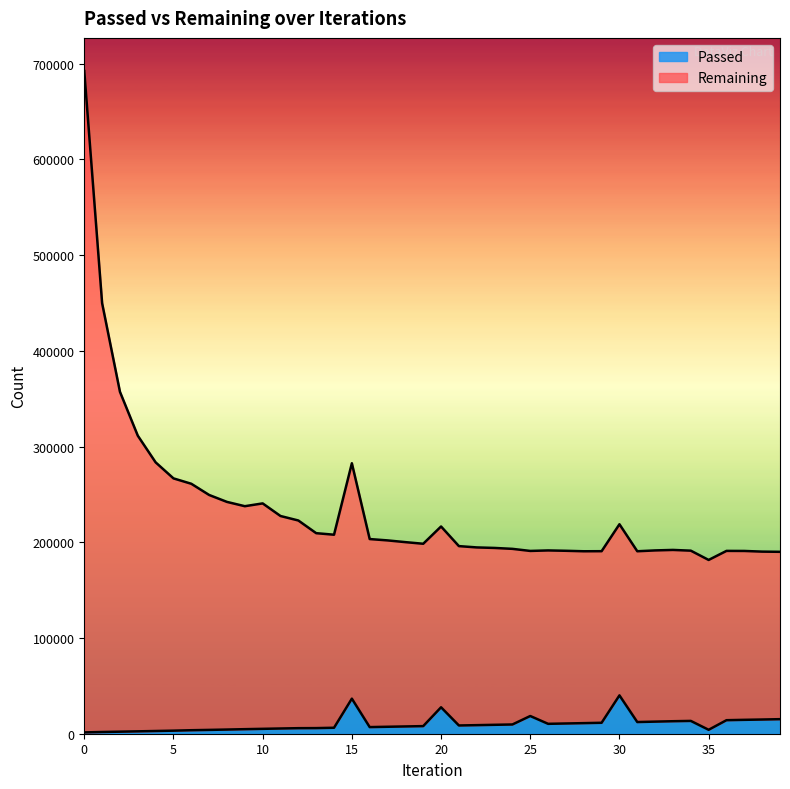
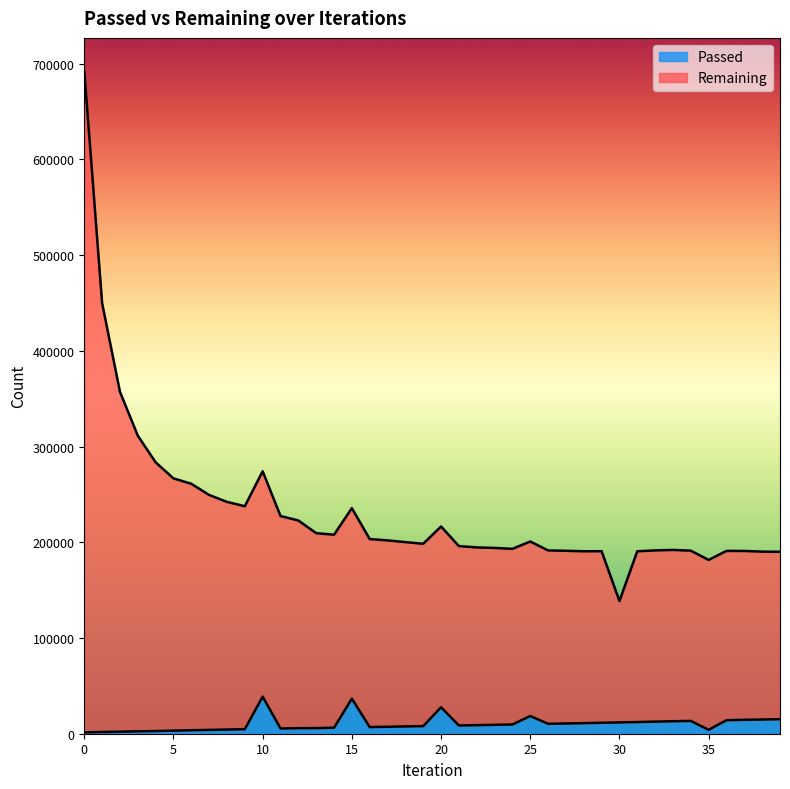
Passed, 10: 10000 -> 40000
Remaining, 15: 250000 -> 200000
Remaining, 25: 170000 -> 180000
Passed, 30: 40000 -> 10000
Remaining, 30: 180000 -> 130000
